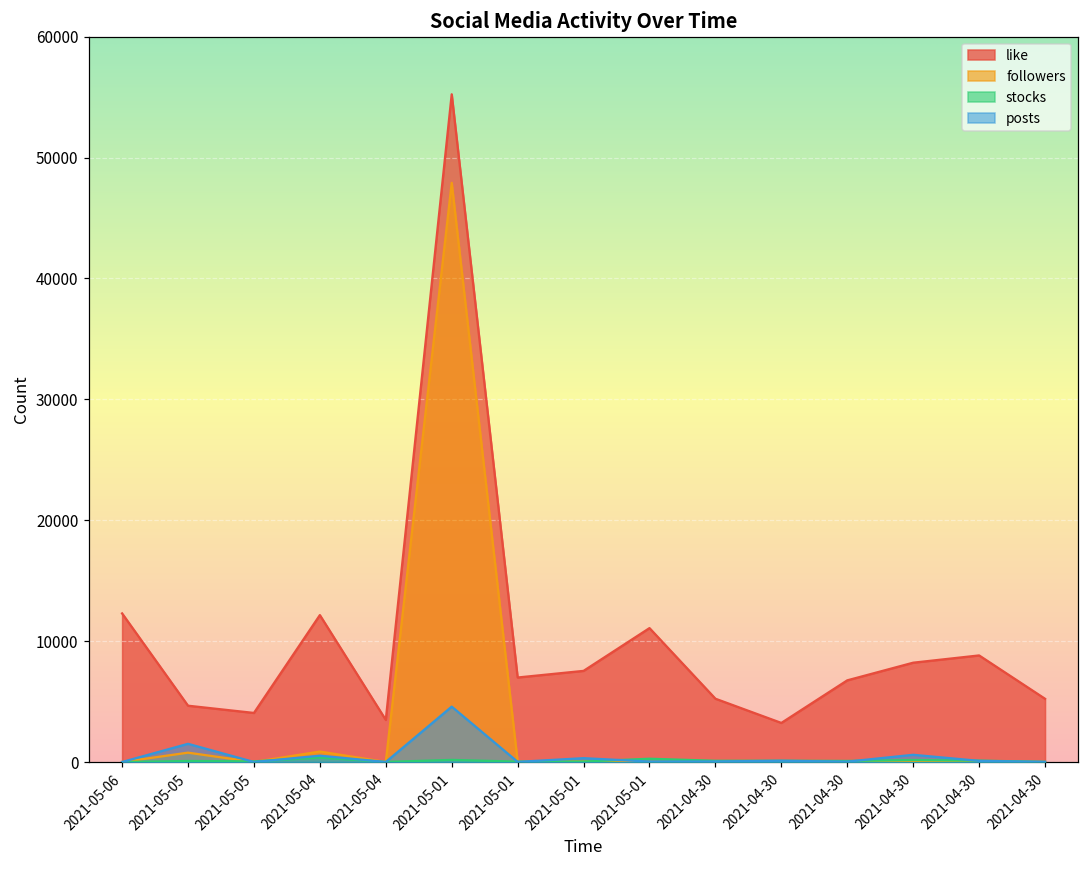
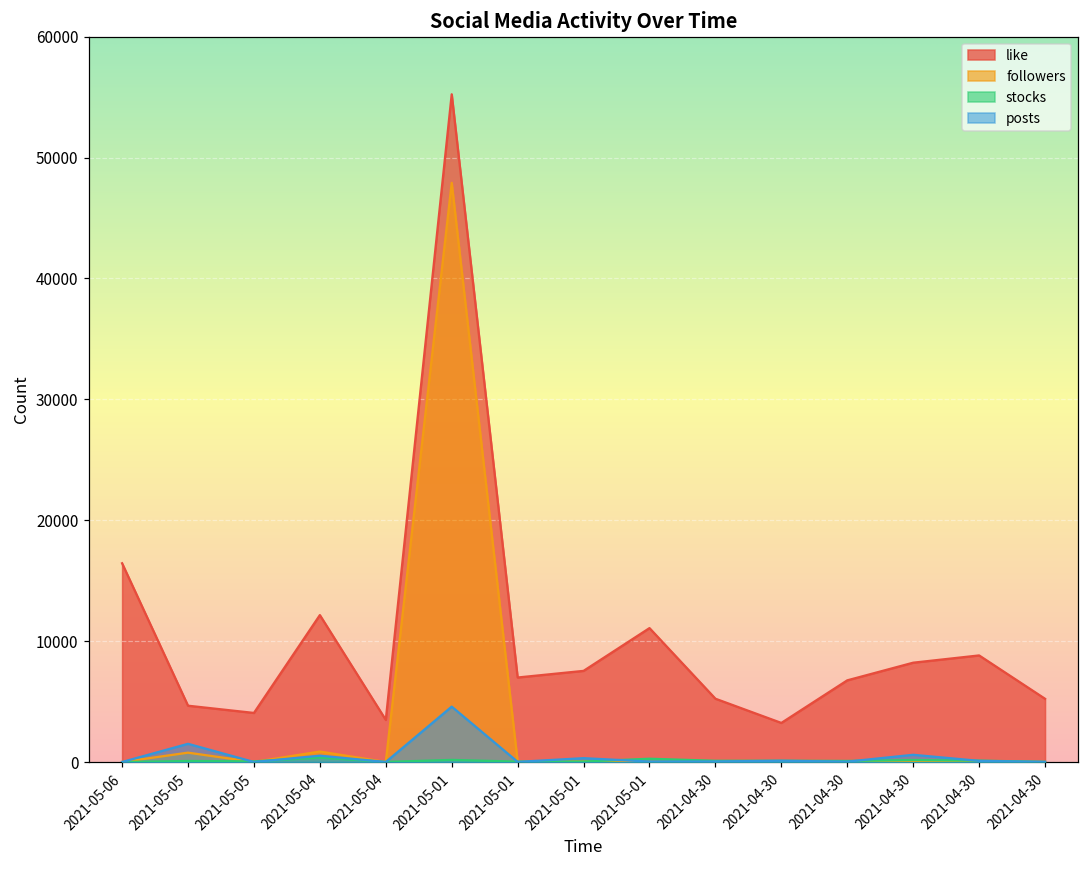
like, 2021-05-06: 12300 -> 16400
